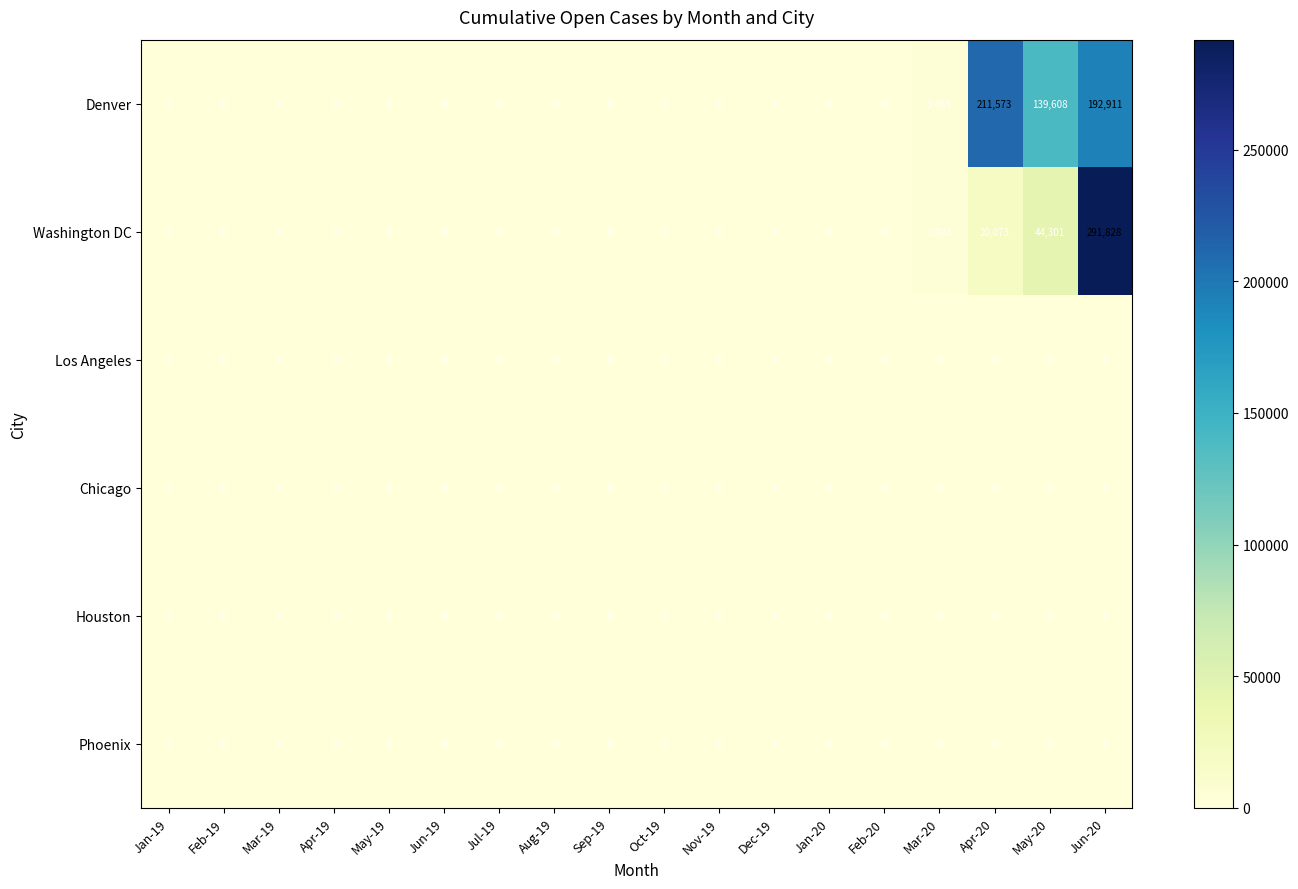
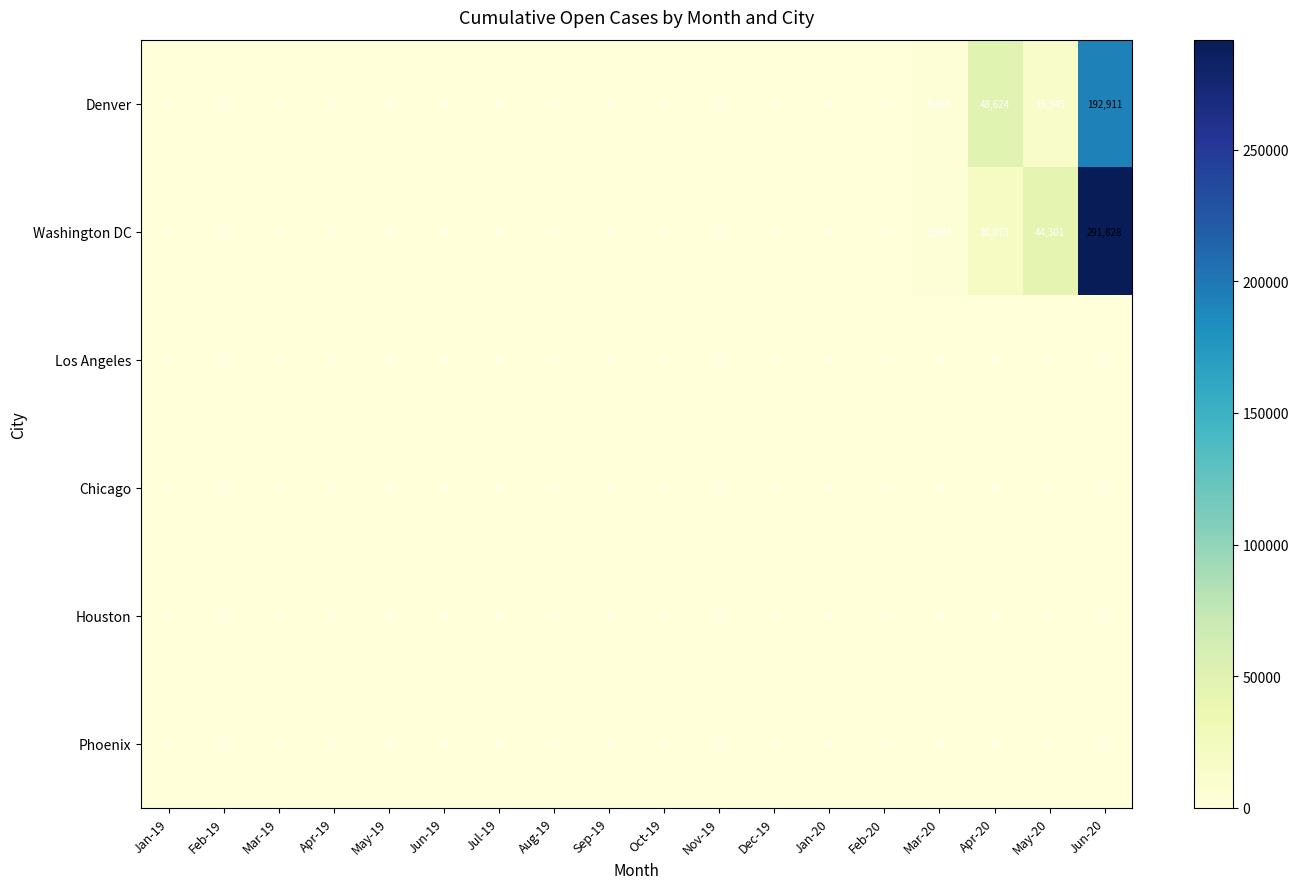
Denver, Apr-20: 211,573 -> 48,624
Denver, May-20: 139,608 -> 15,345
